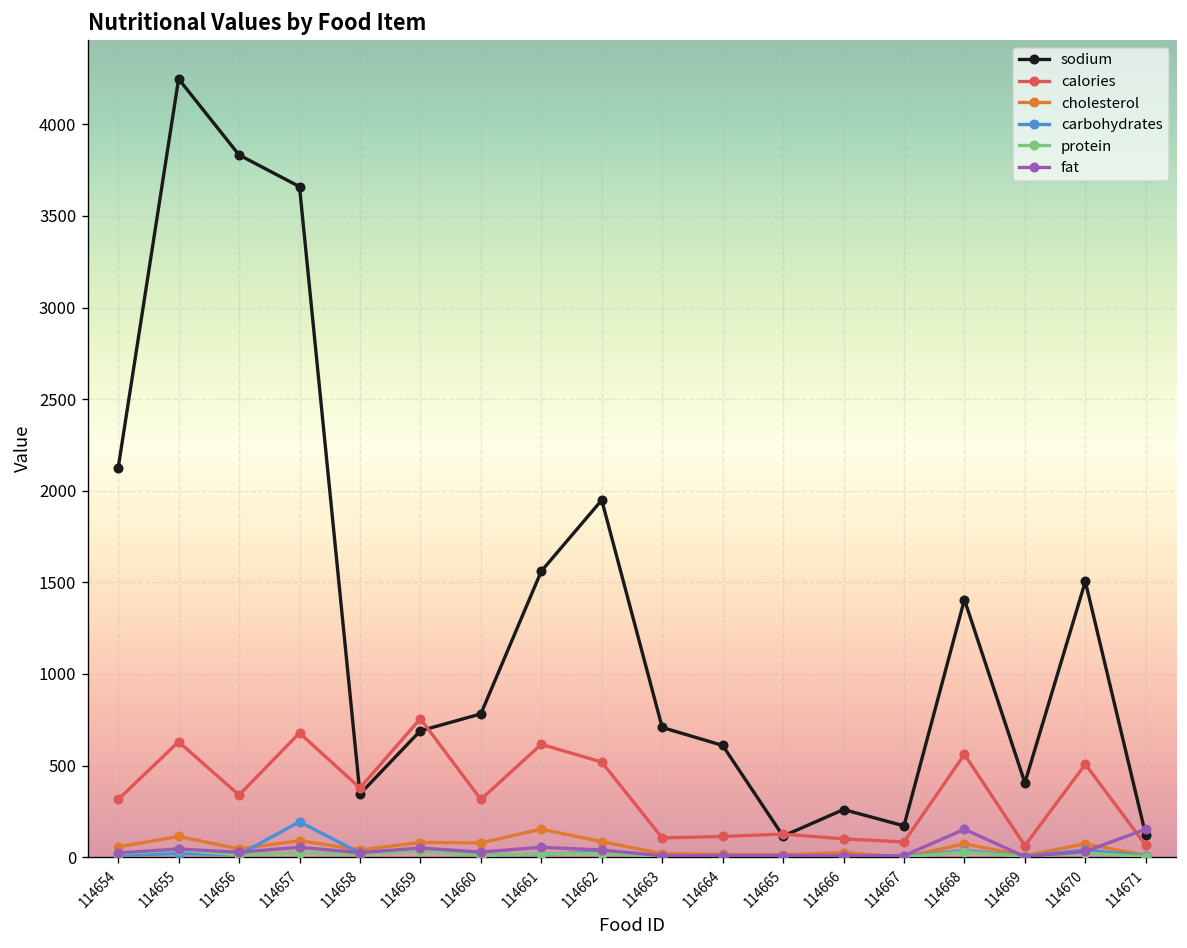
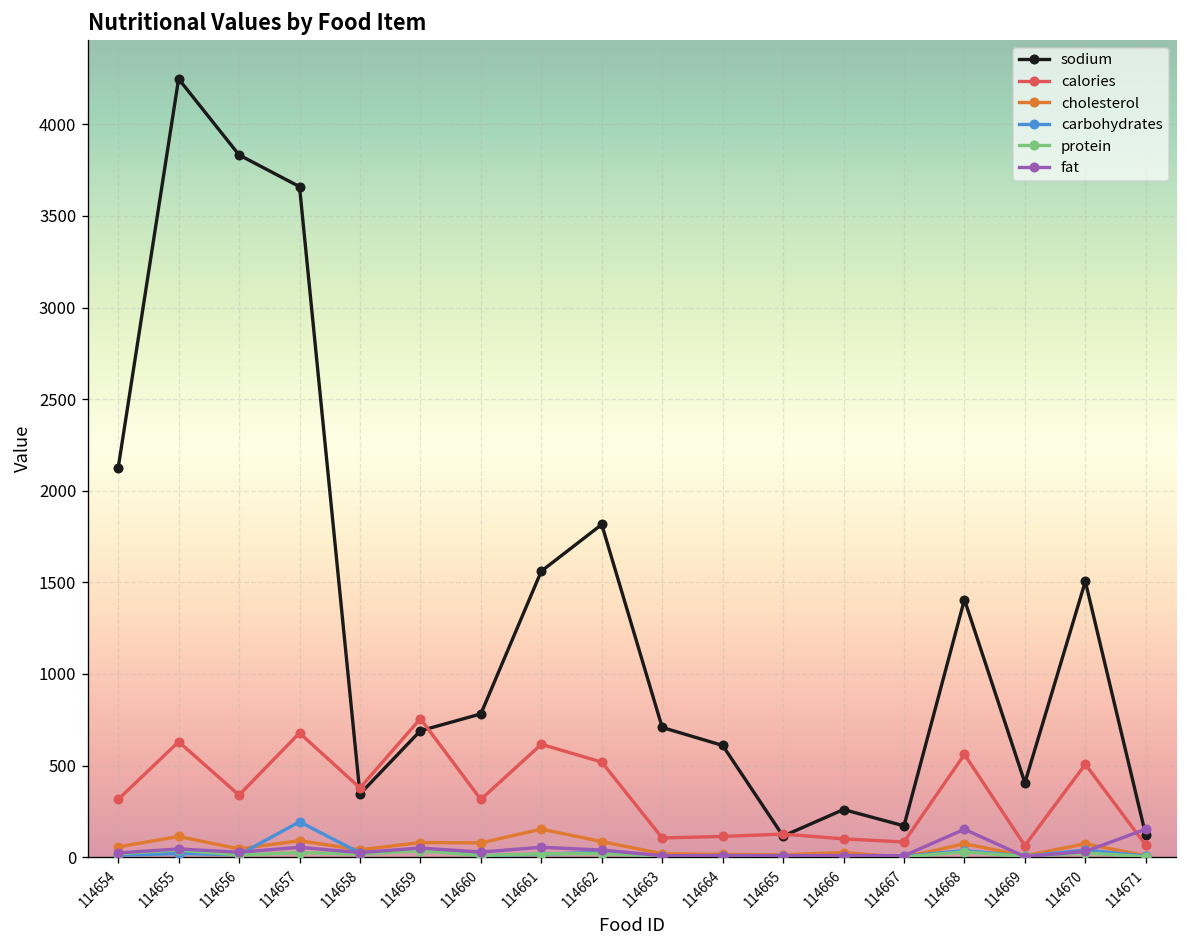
sodium, 114662: 1950 -> 1820
